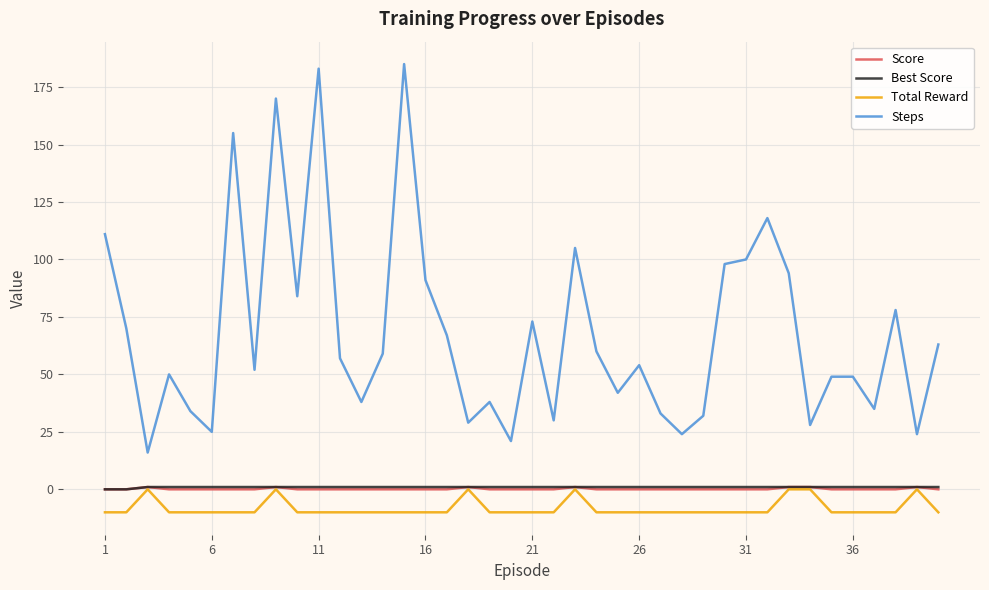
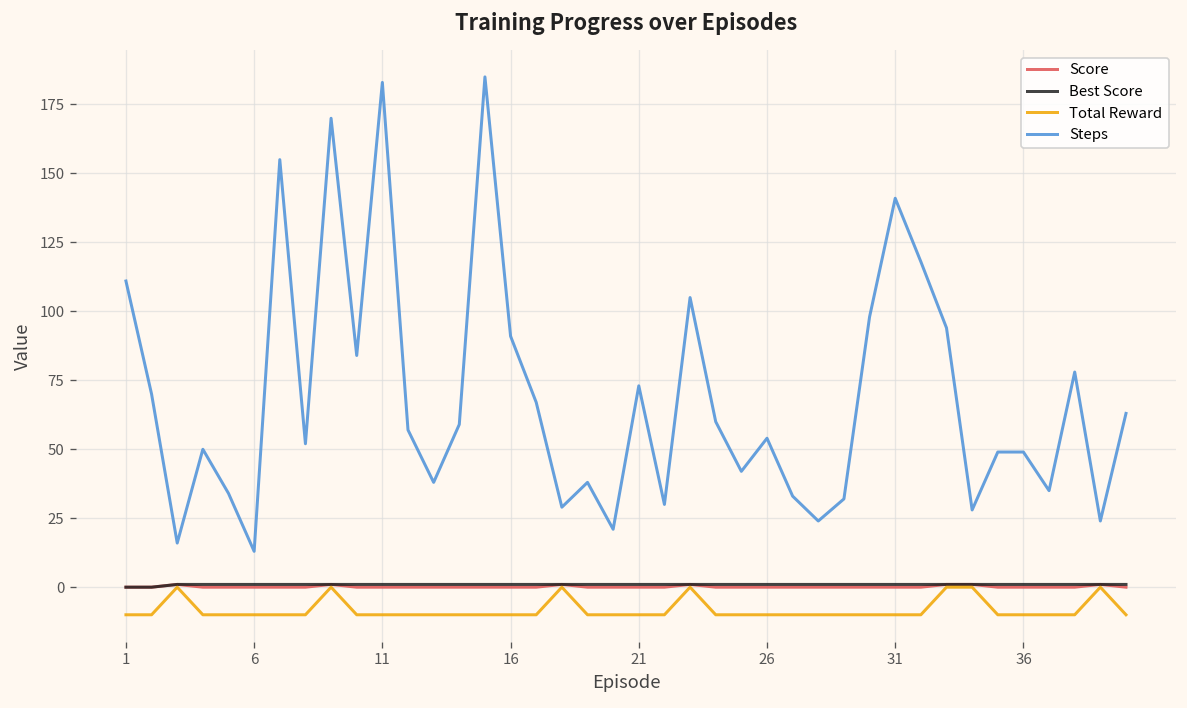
Steps, 6: 25 -> 13
Steps, 31: 100 -> 141
